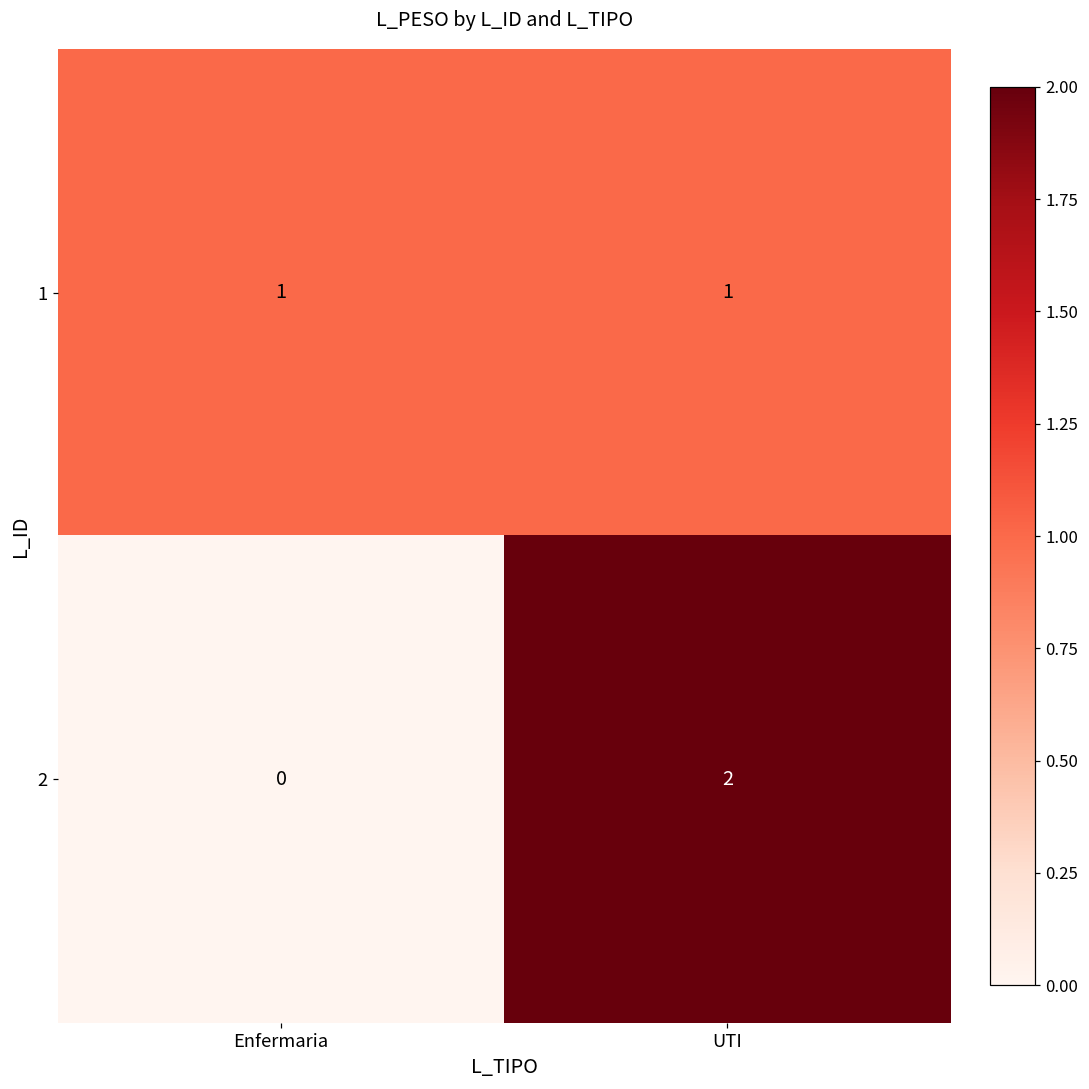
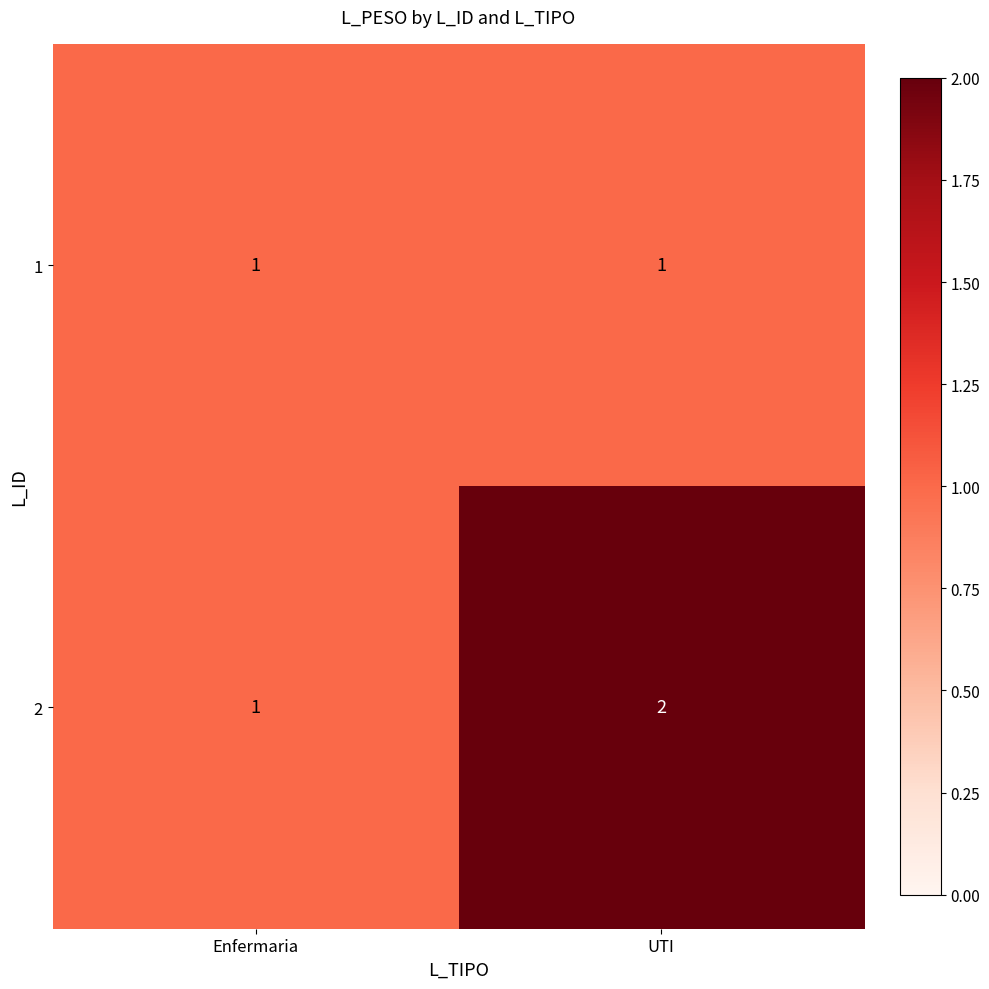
2, Enfermaria: 0 -> 1
